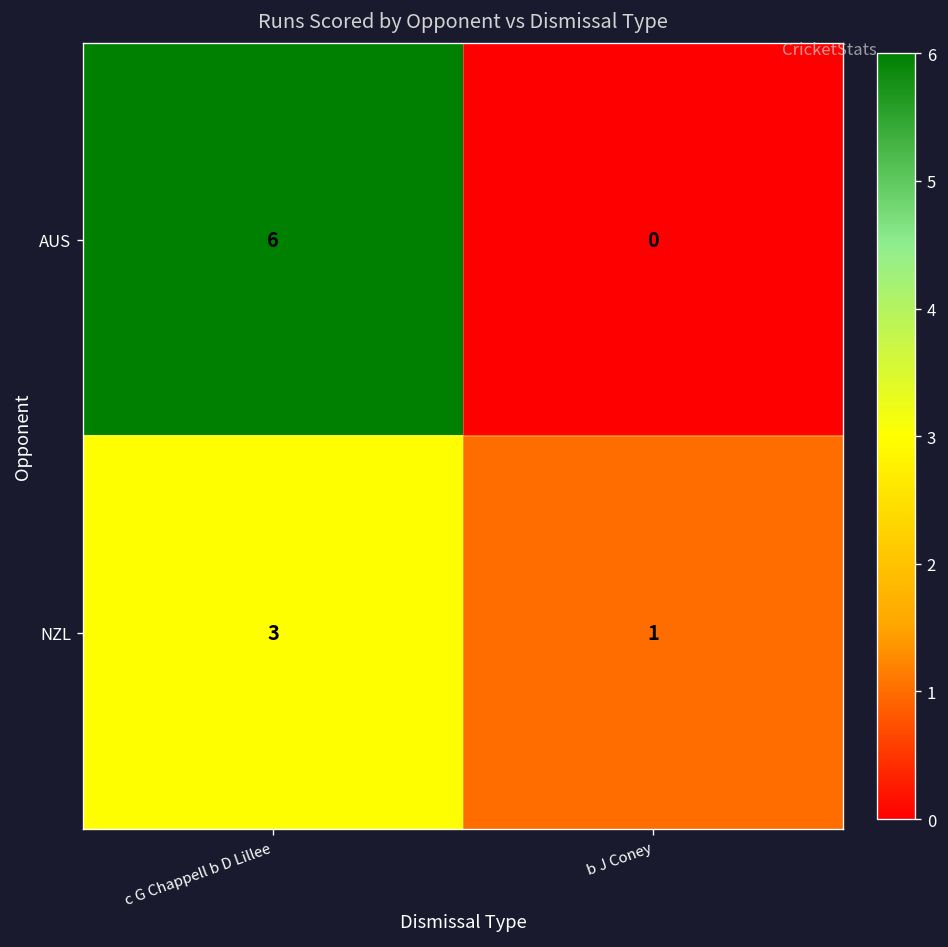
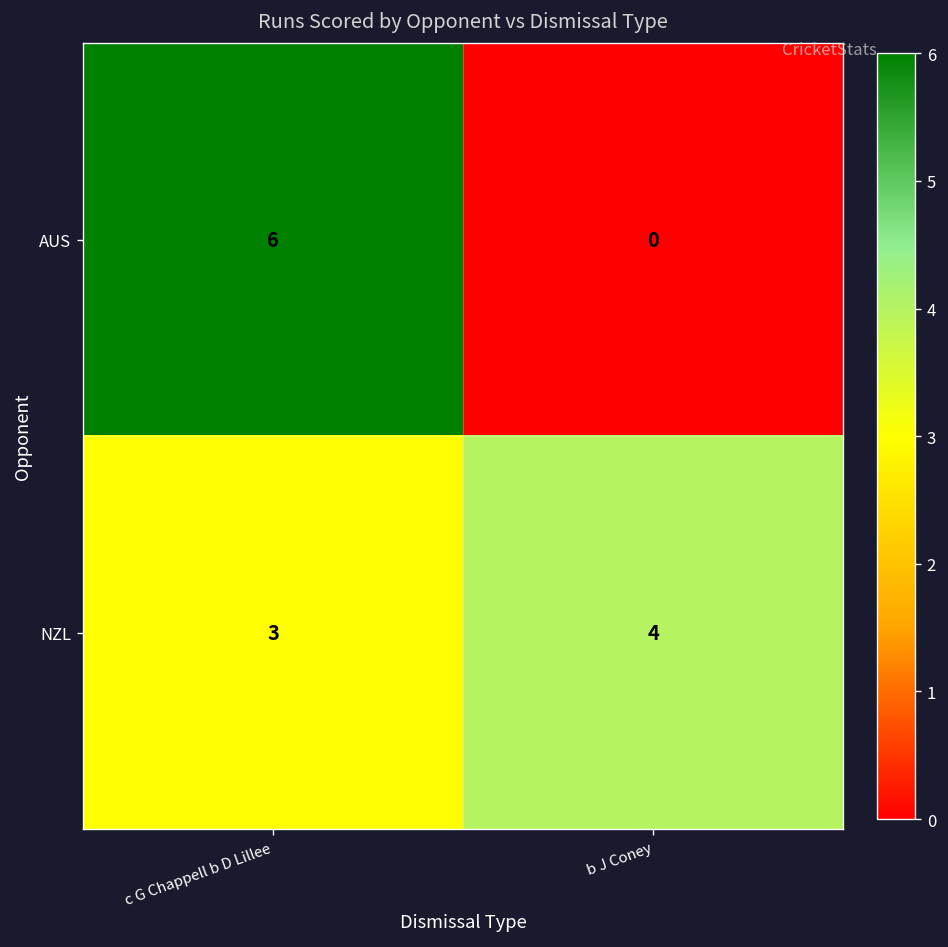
NZL, b J Coney: 1 -> 4
